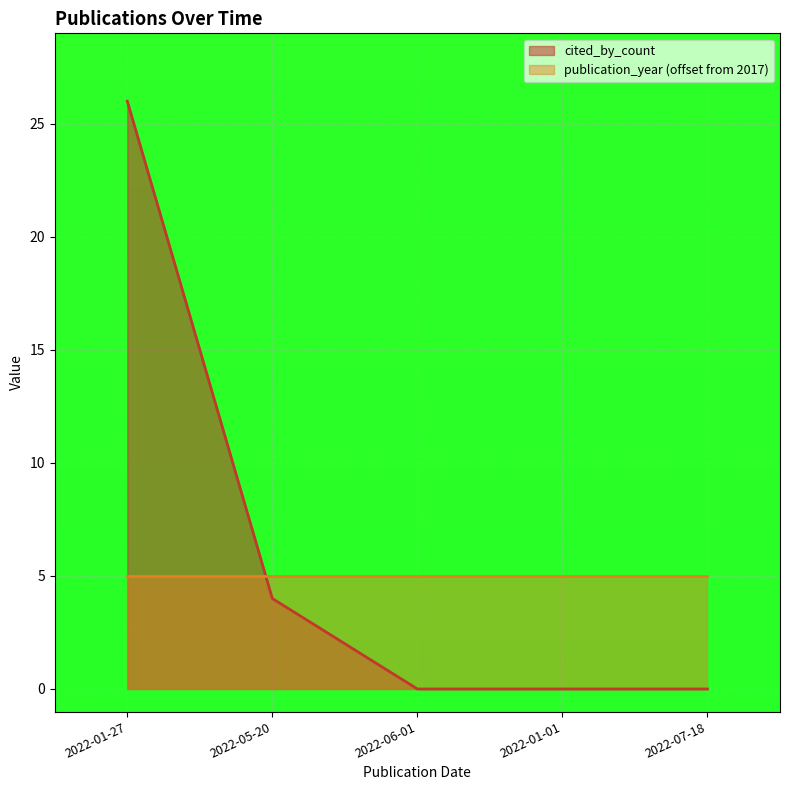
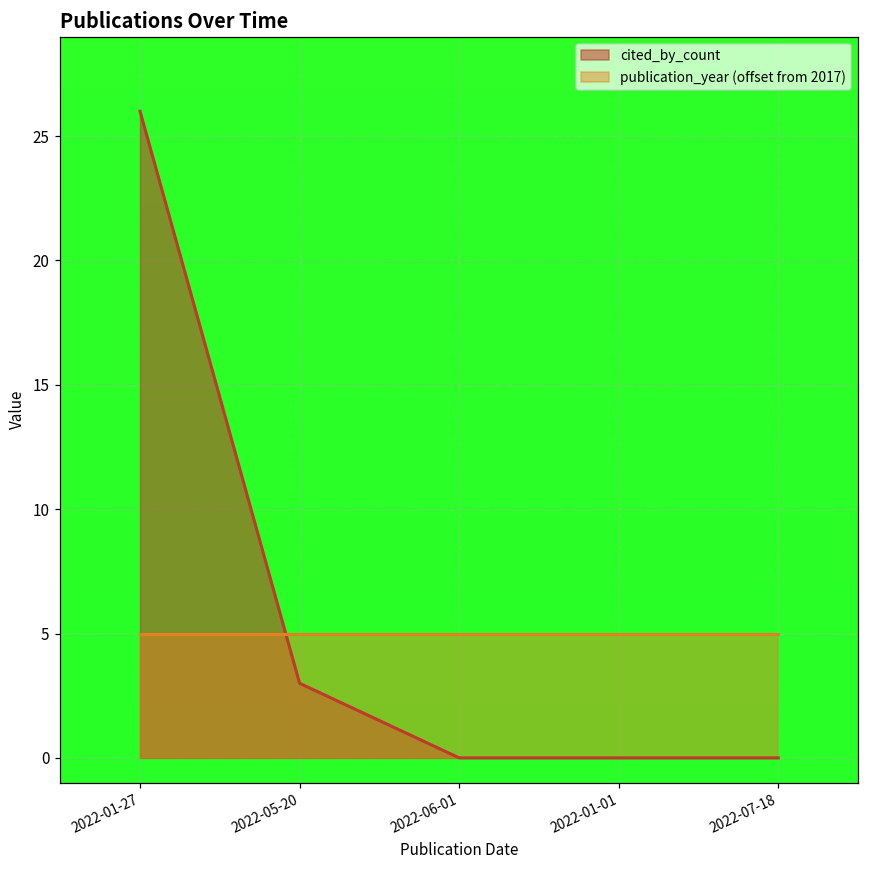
cited_by_count, 2022-05-20: 4 -> 3
